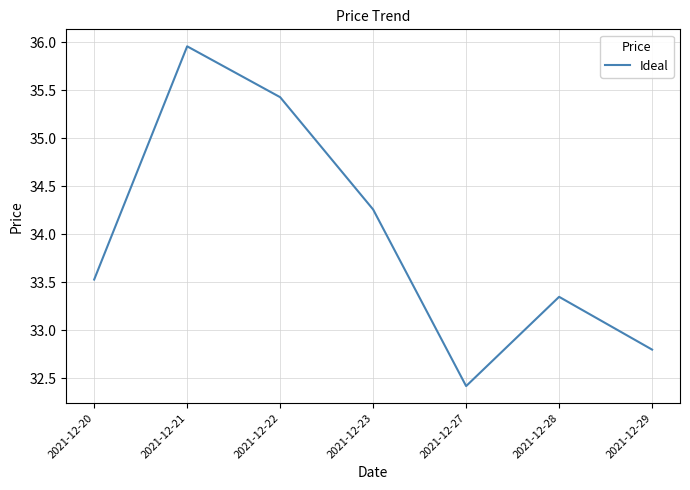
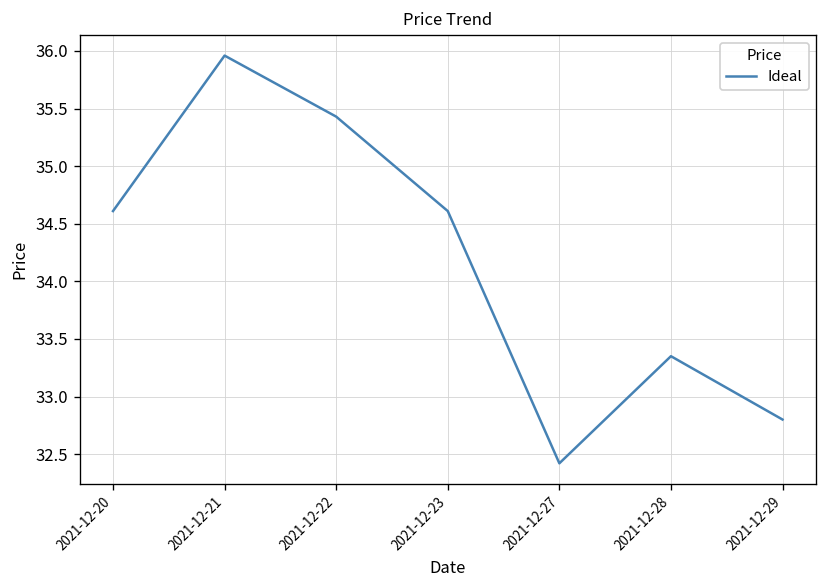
2021-12-20: 33.5 -> 34.6
2021-12-23: 34.3 -> 34.6
